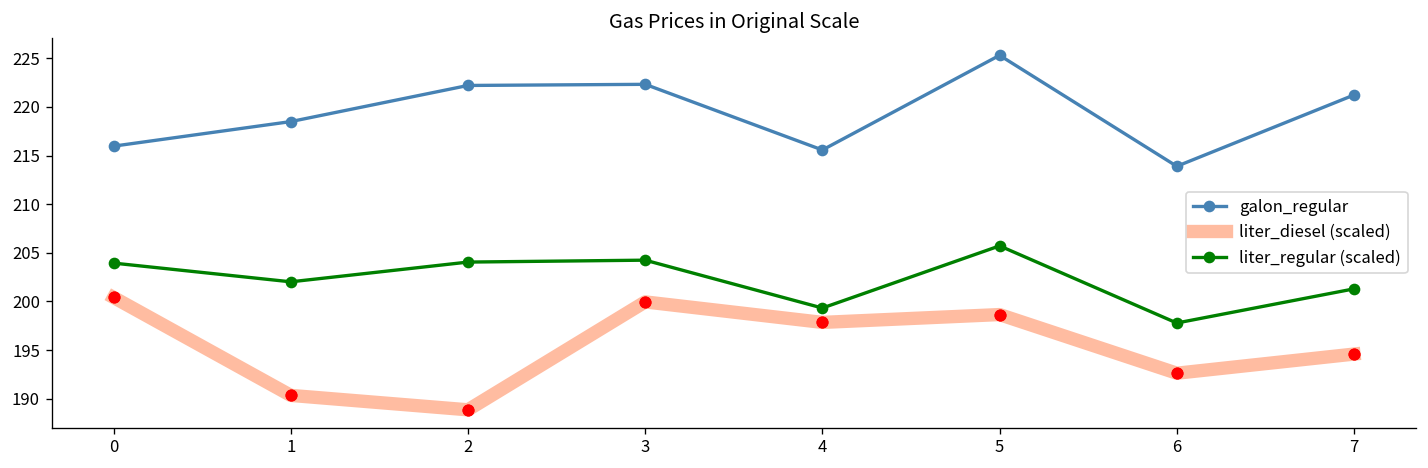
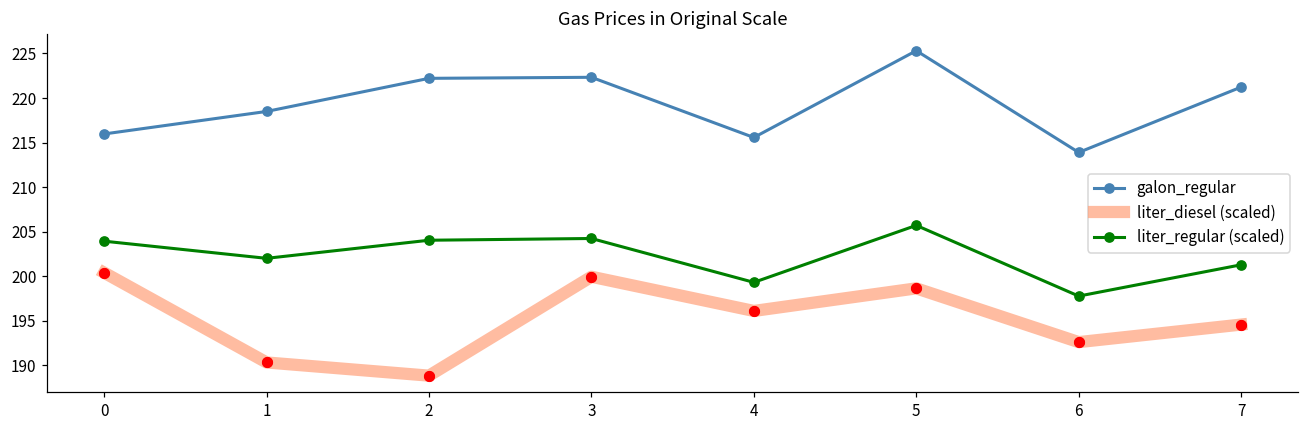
liter_diesel (scaled), 4: 198 -> 196
